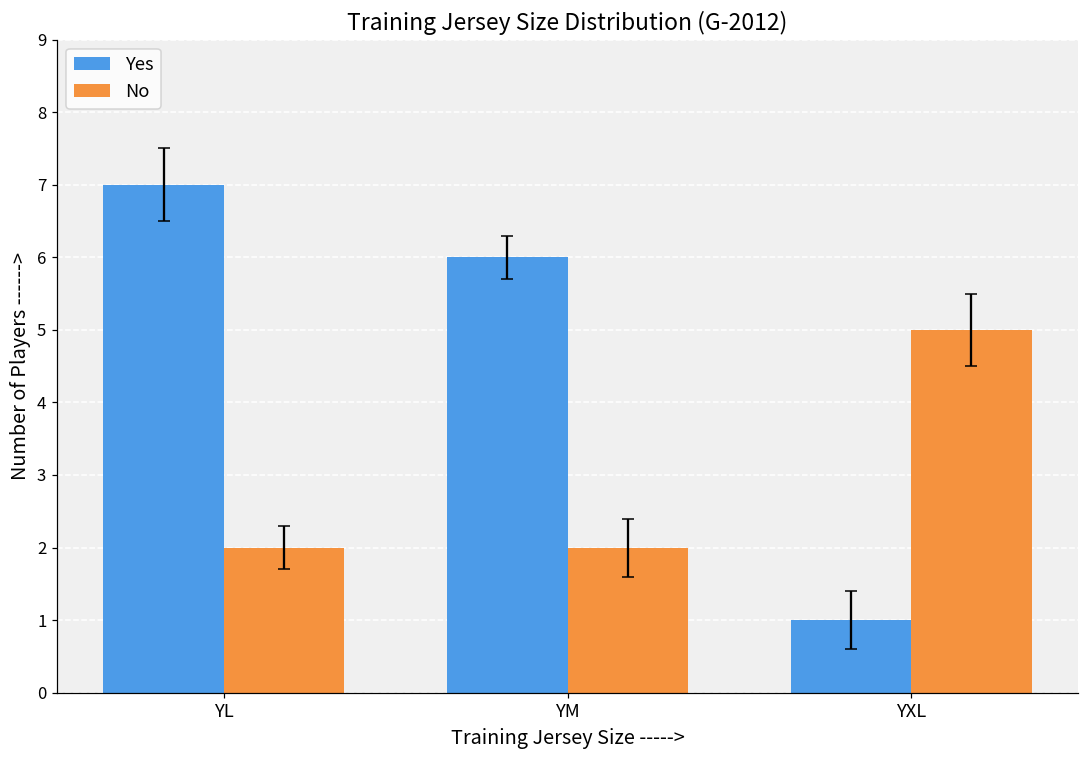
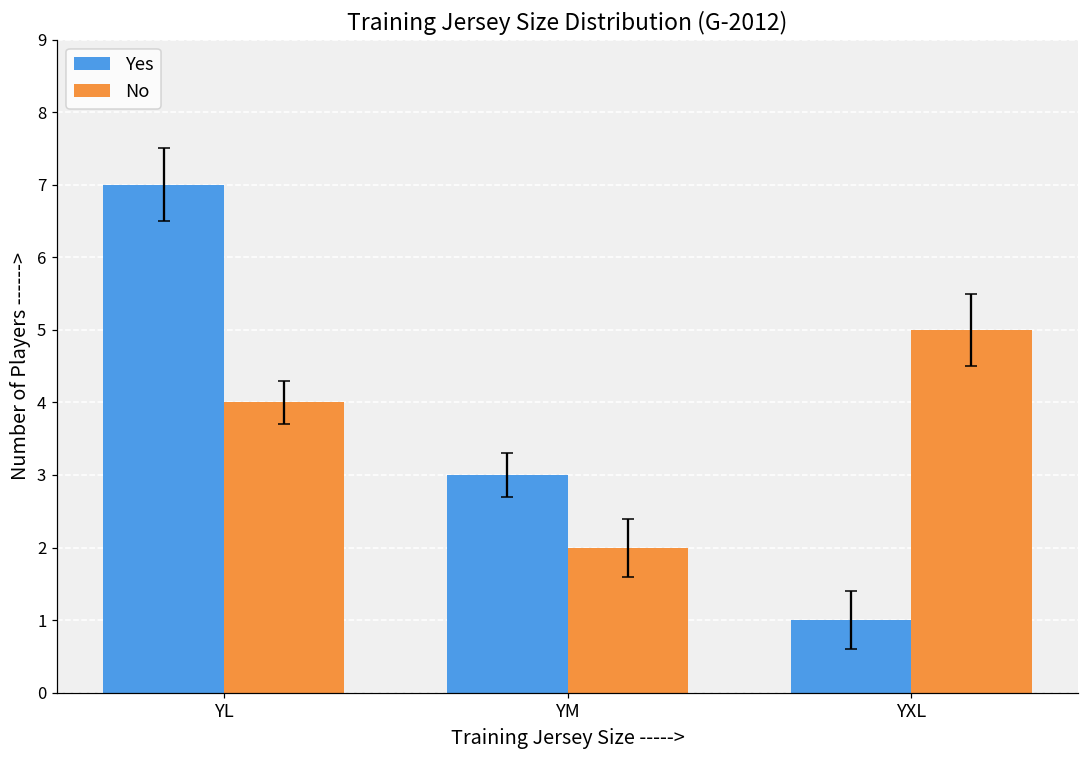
No, YL: 2 -> 4
Yes, YM: 6 -> 3
